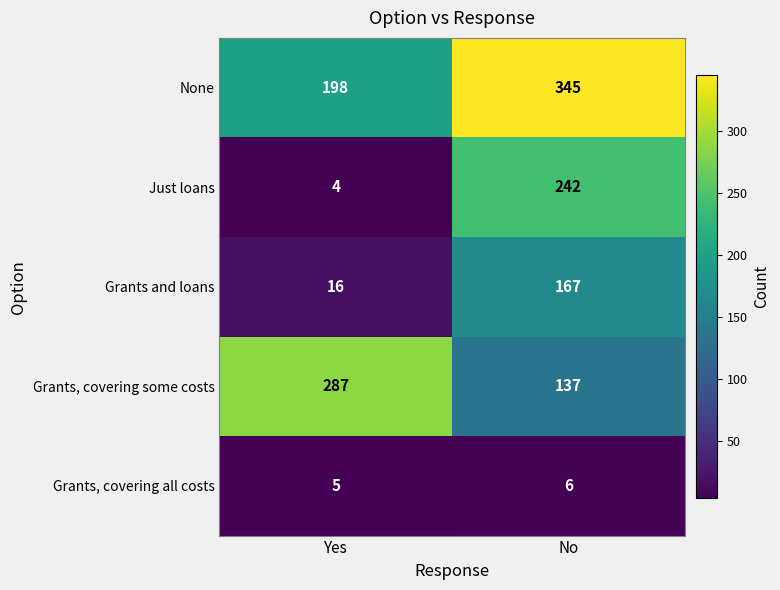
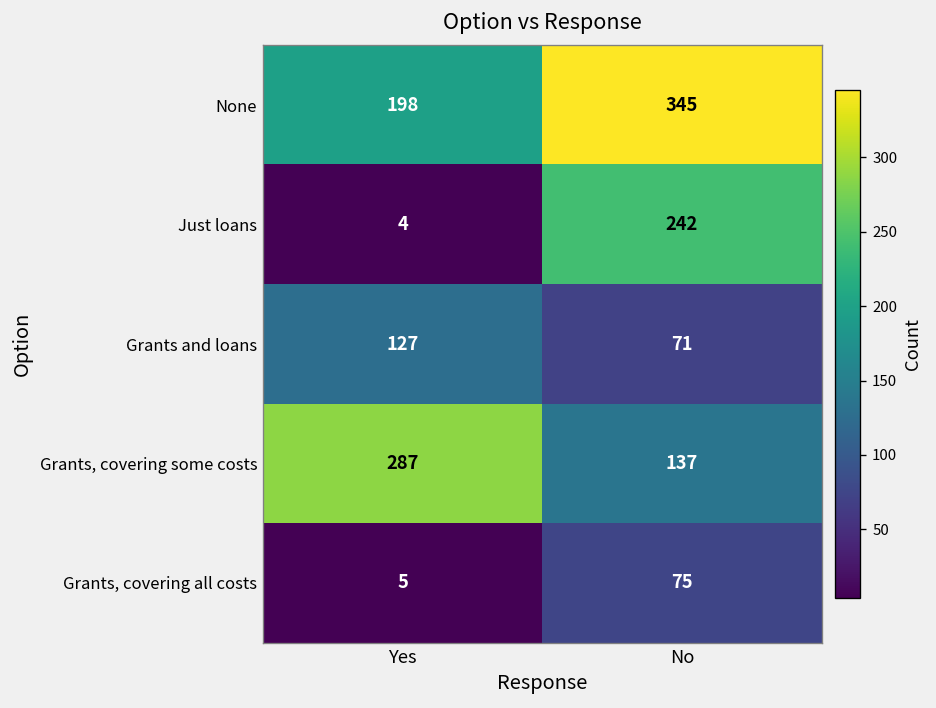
Grants and loans, Yes: 16 -> 127
Grants and loans, No: 167 -> 71
Grants, covering all costs, No: 6 -> 75
